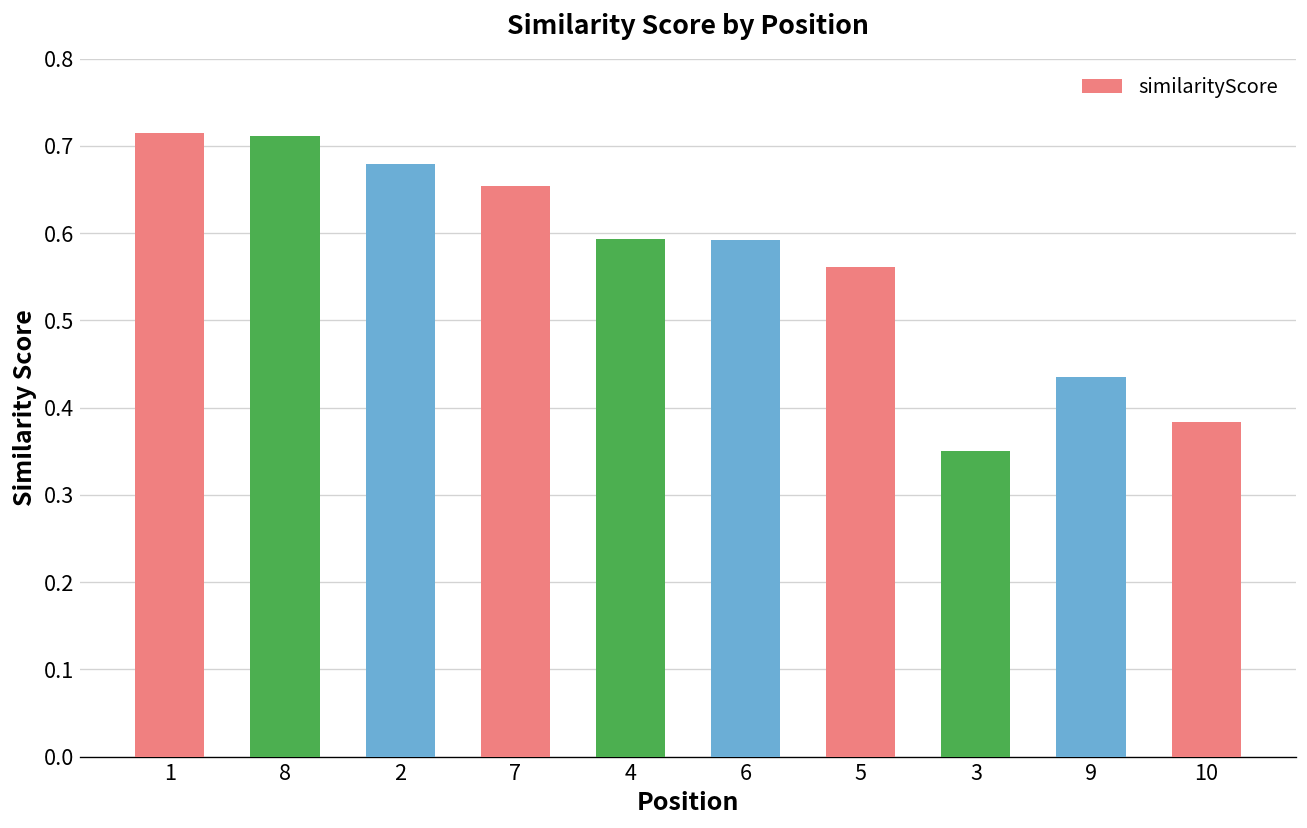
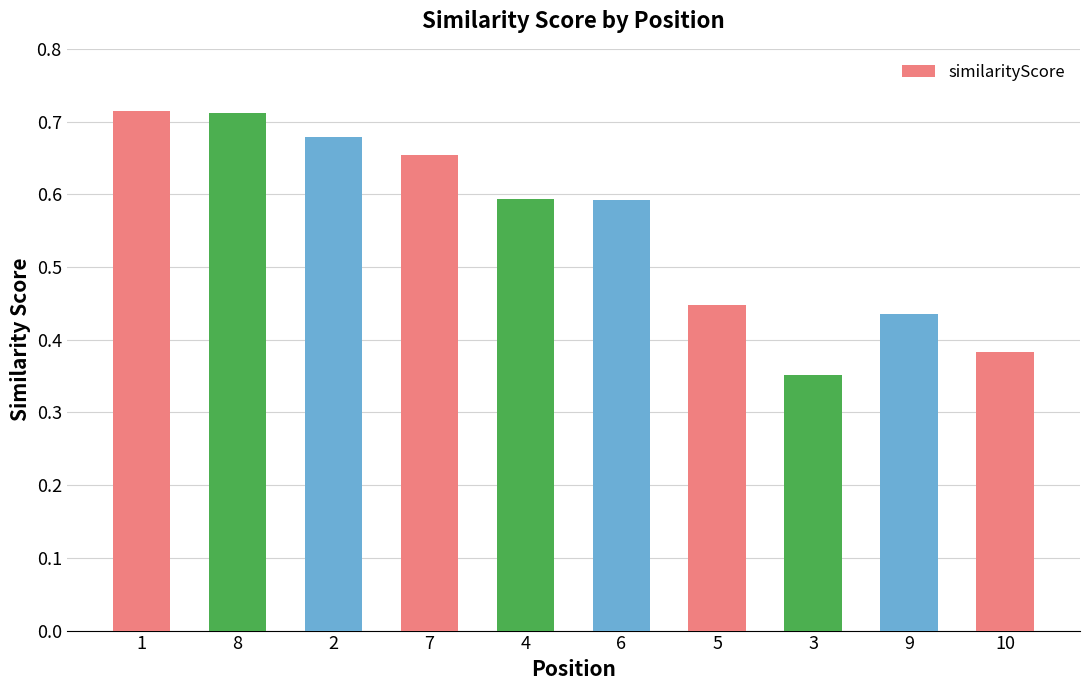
5: 0.56 -> 0.45
